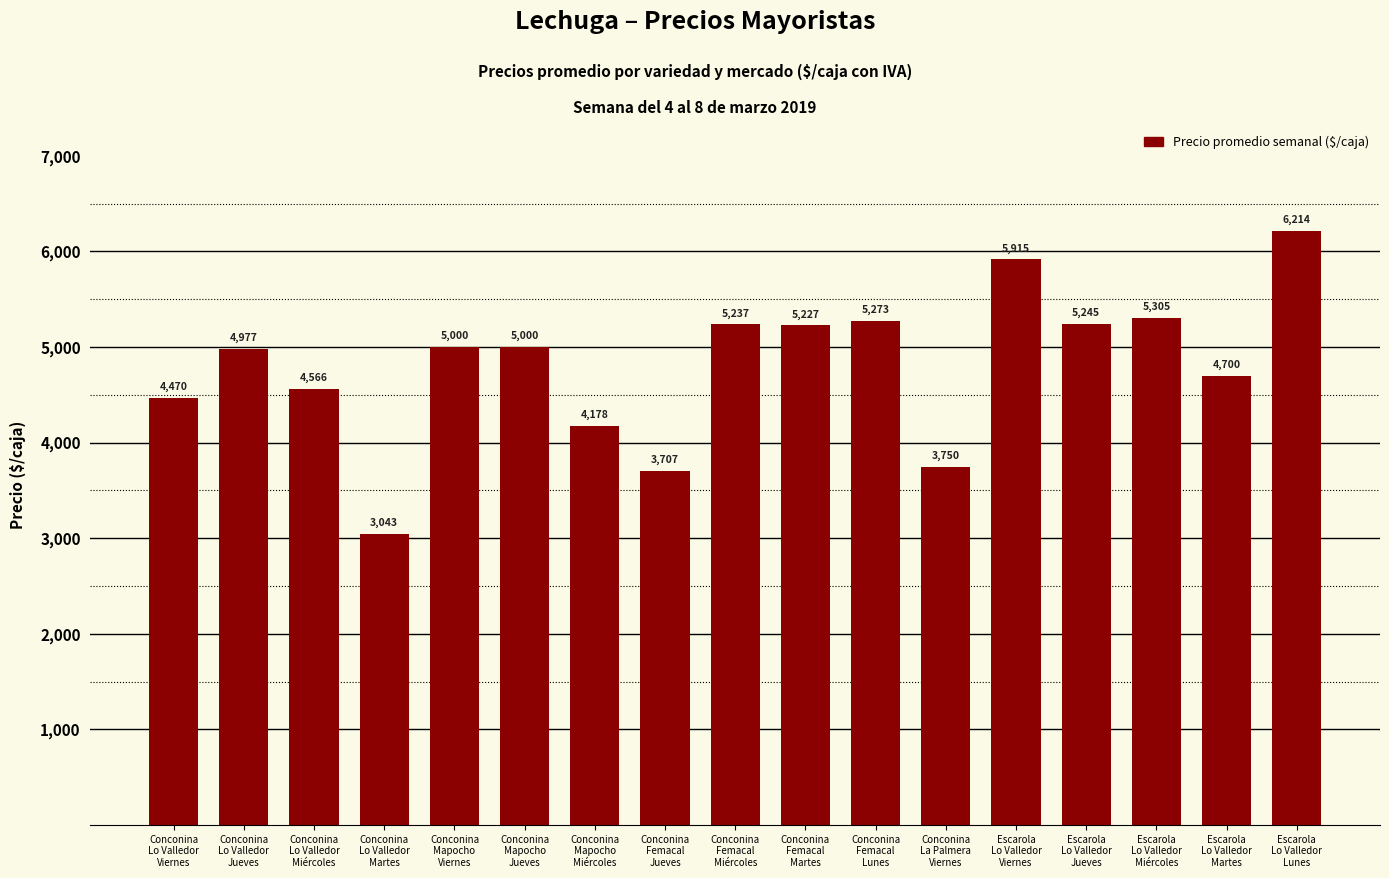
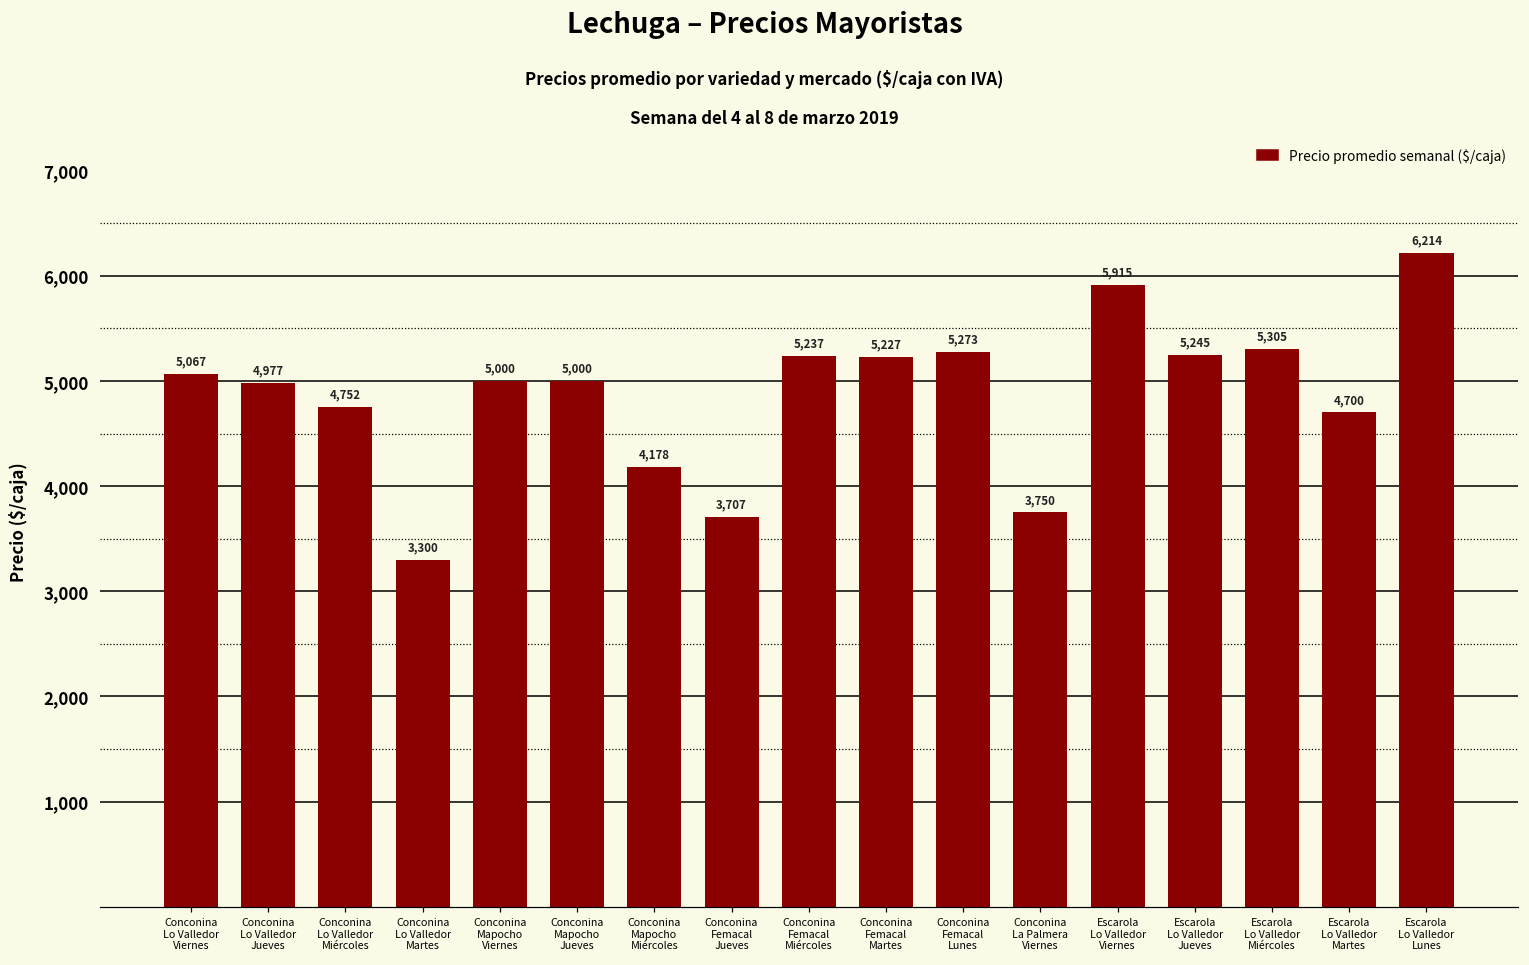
Conconina Lo Valledor Viernes: 4,470 -> 5,067
Conconina Lo Valledor Miércoles: 4,566 -> 4,752
Conconina Lo Valledor Martes: 3,043 -> 3,300
